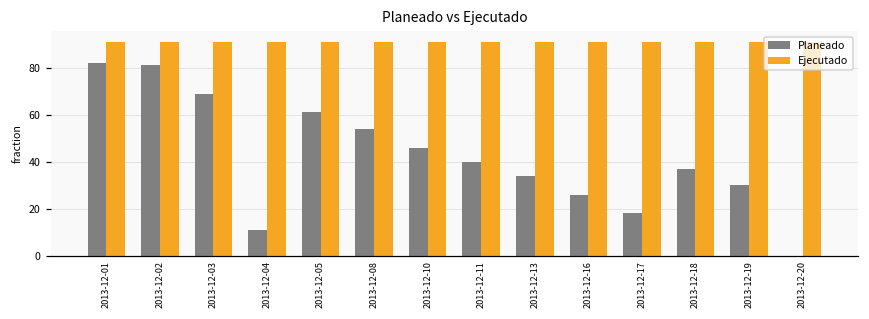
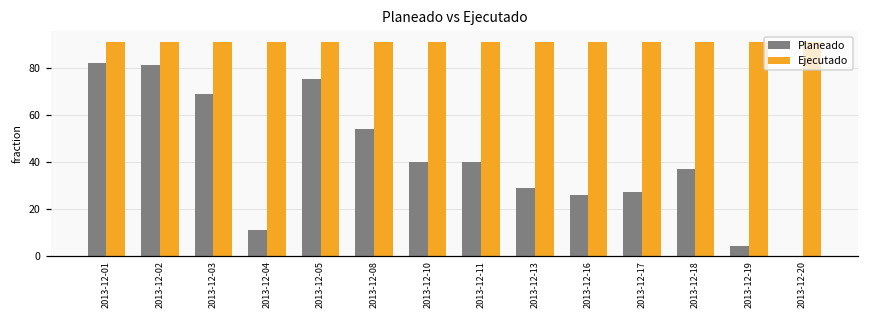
Planeado, 2013-12-05: 61 -> 75
Planeado, 2013-12-10: 46 -> 40
Planeado, 2013-12-13: 34 -> 29
Planeado, 2013-12-17: 18 -> 27
Planeado, 2013-12-19: 30 -> 4
